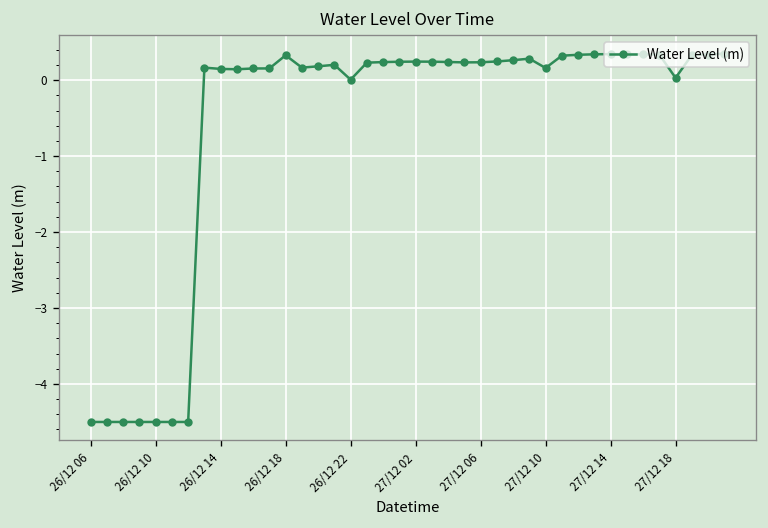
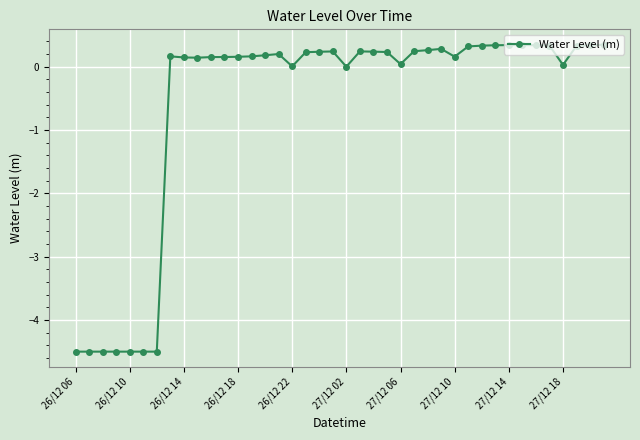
26/12 18: 0.3 -> 0.2
27/12 02: 0.2 -> 0.0
27/12 06: 0.2 -> 0.0
